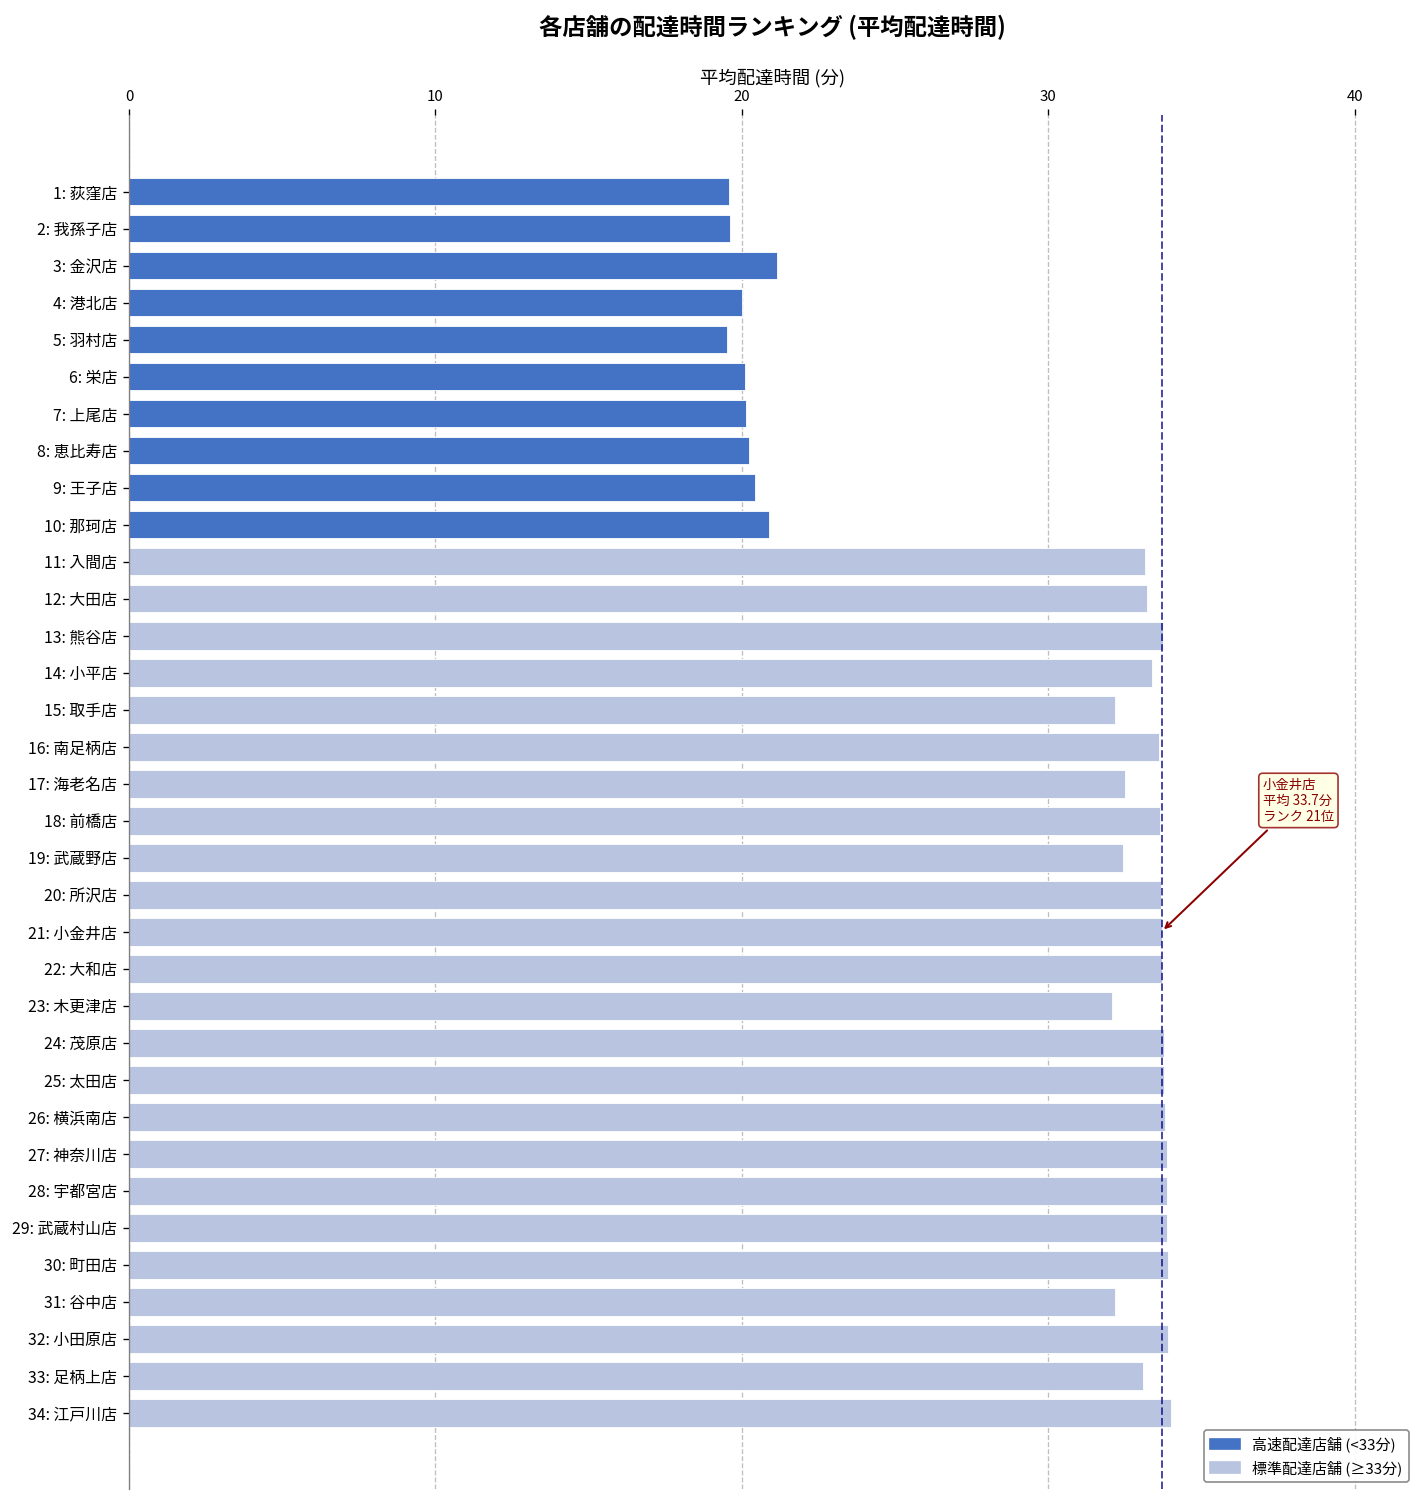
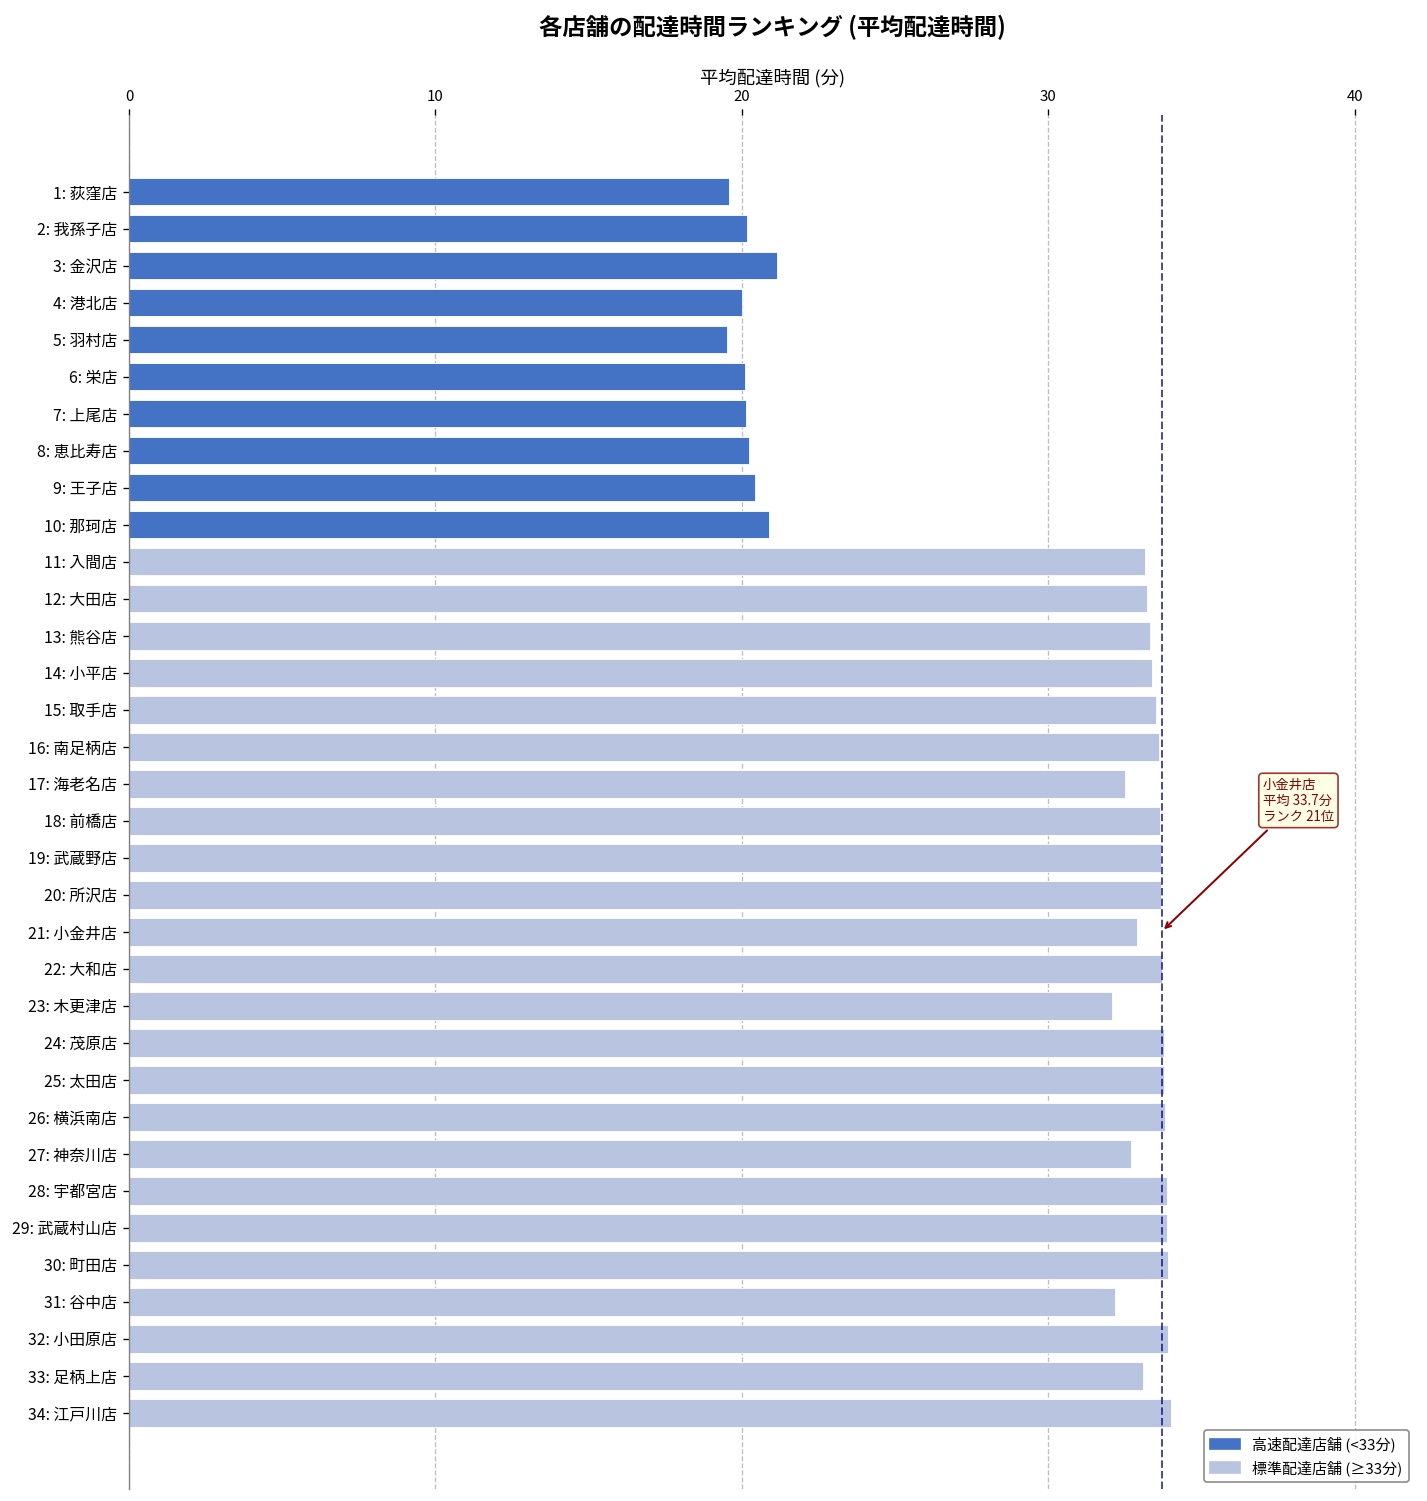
高速配達店舗 (<33分), 2: 我孫子店: 19.6 -> 20.2
標準配達店舗 (≥33分), 13: 熊谷店: 33.7 -> 33.3
標準配達店舗 (≥33分), 15: 取手店: 32.2 -> 33.5
標準配達店舗 (≥33分), 19: 武蔵野店: 32.4 -> 33.7
標準配達店舗 (≥33分), 21: 小金井店: 33.7 -> 32.9
標準配達店舗 (≥33分), 27: 神奈川店: 33.9 -> 32.7
